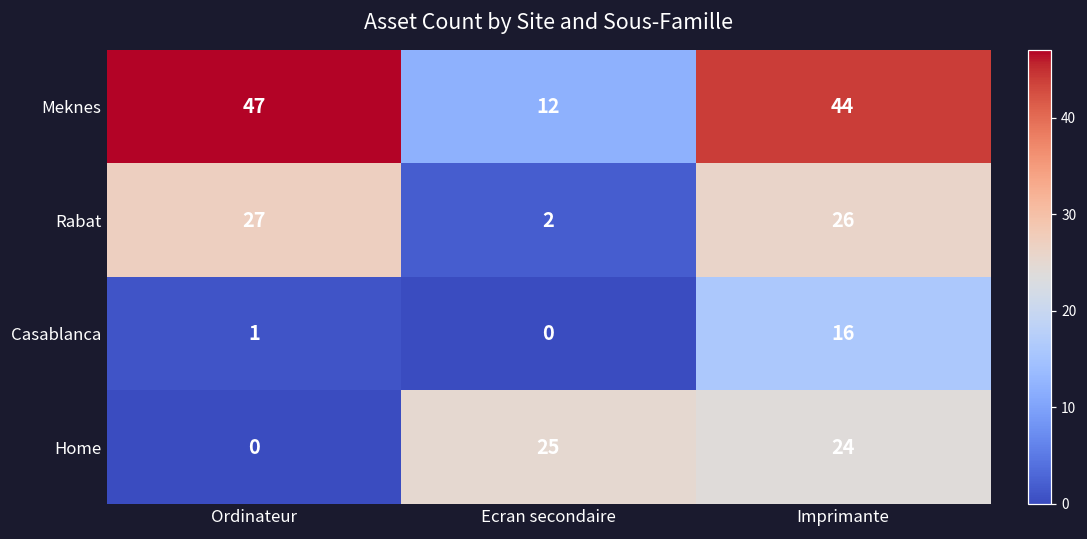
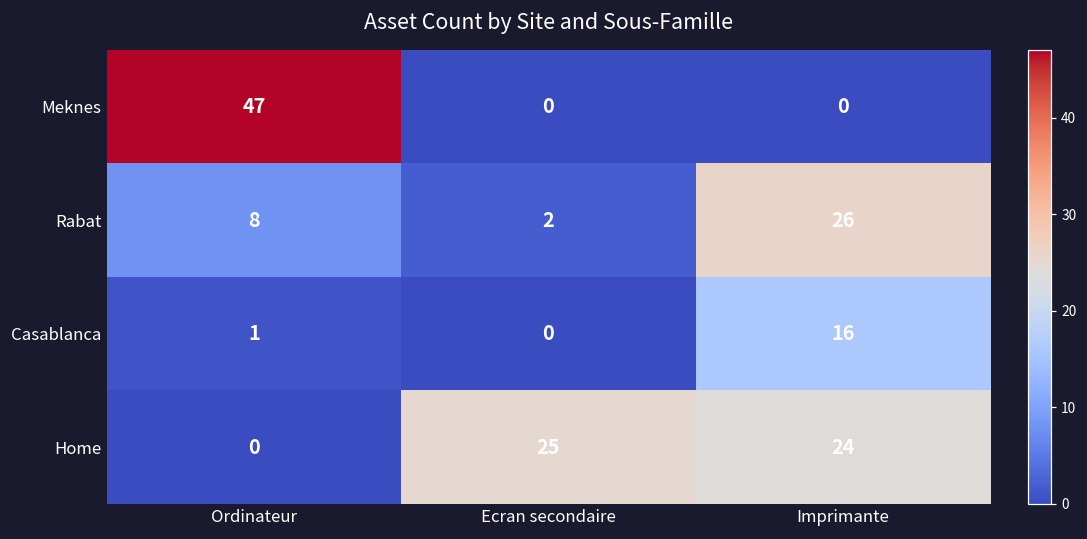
Meknes, Ecran secondaire: 12 -> 0
Meknes, Imprimante: 44 -> 0
Rabat, Ordinateur: 27 -> 8
